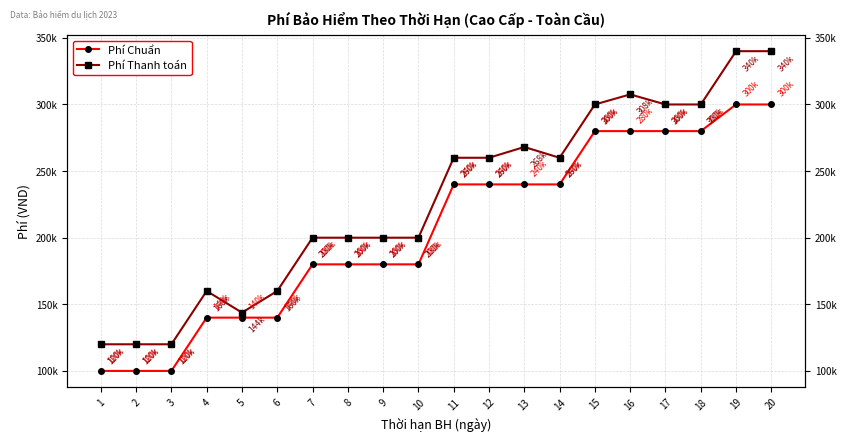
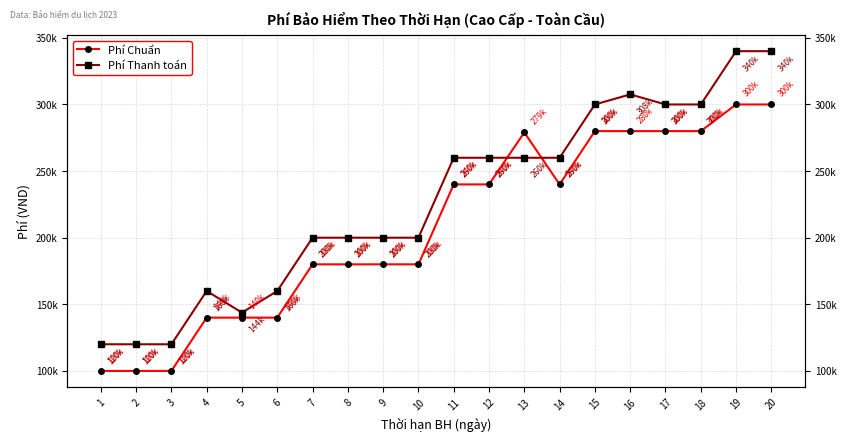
Phí Chuẩn, 13: 240k -> 279k
Phí Thanh toán, 13: 268k -> 260k
